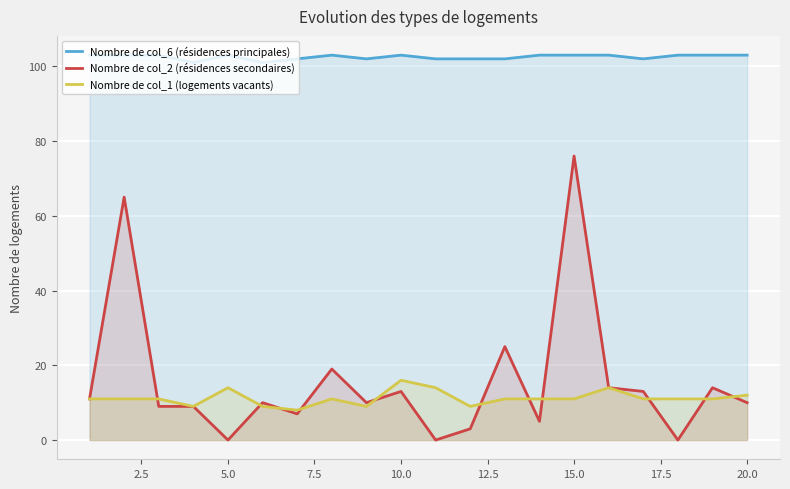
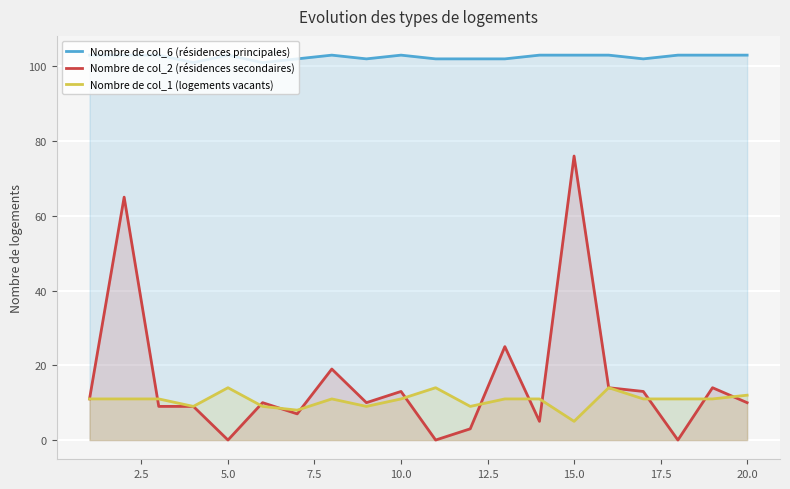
Nombre de col_1 (logements vacants), 10.0: 16 -> 11
Nombre de col_1 (logements vacants), 15.0: 11 -> 5
